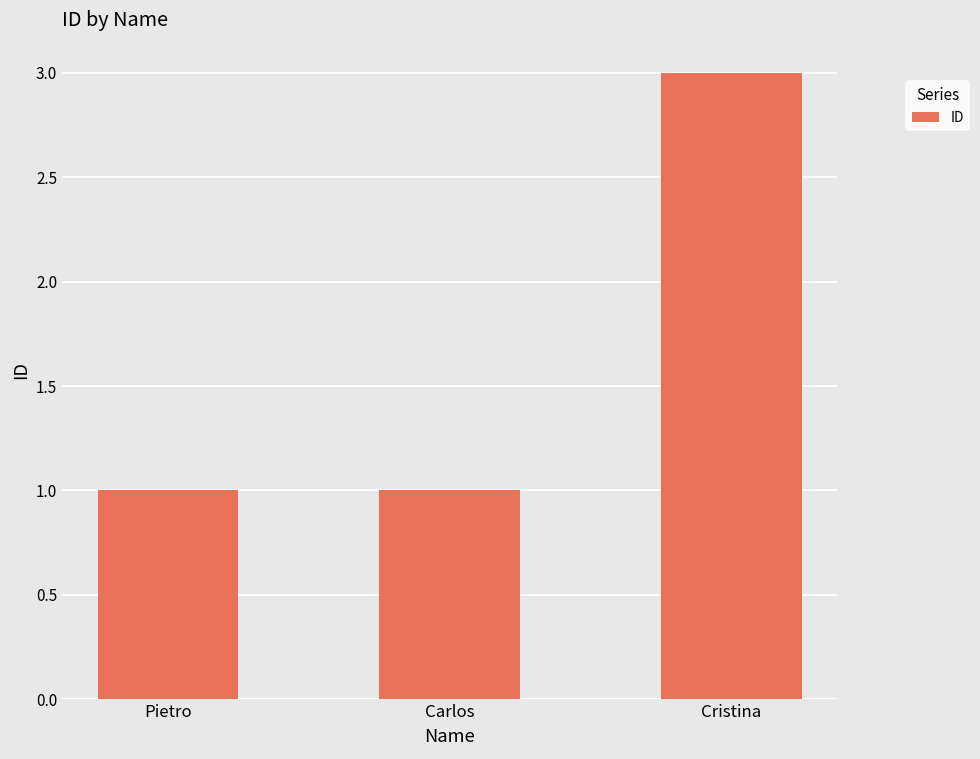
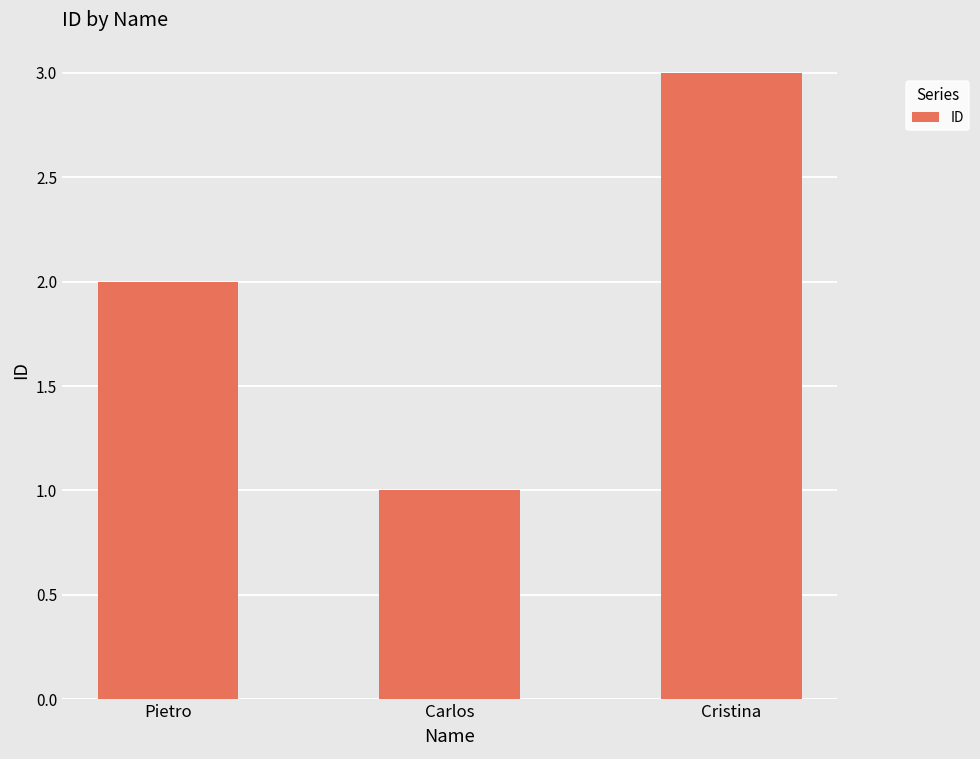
Pietro: 1 -> 2
